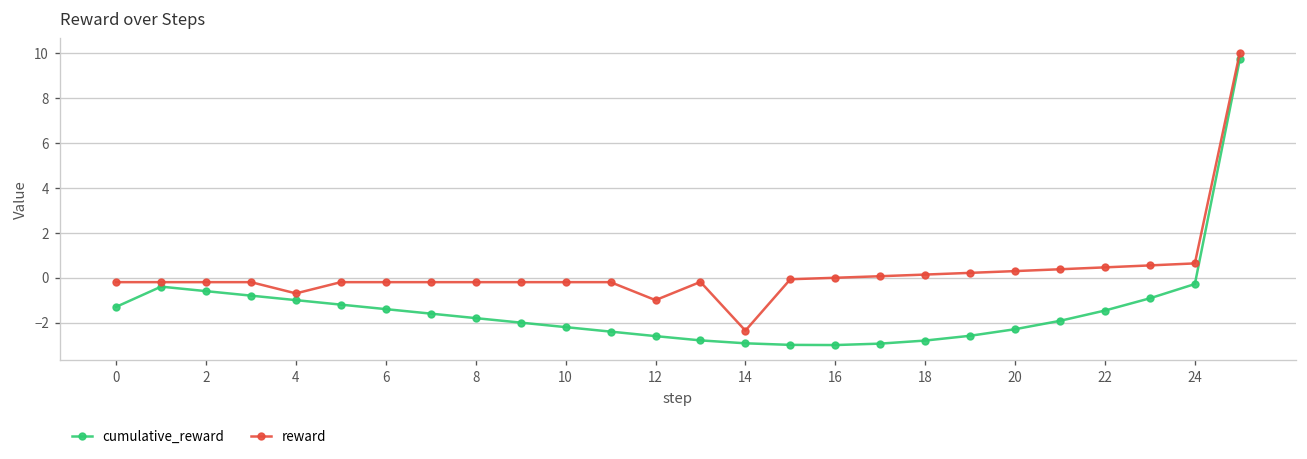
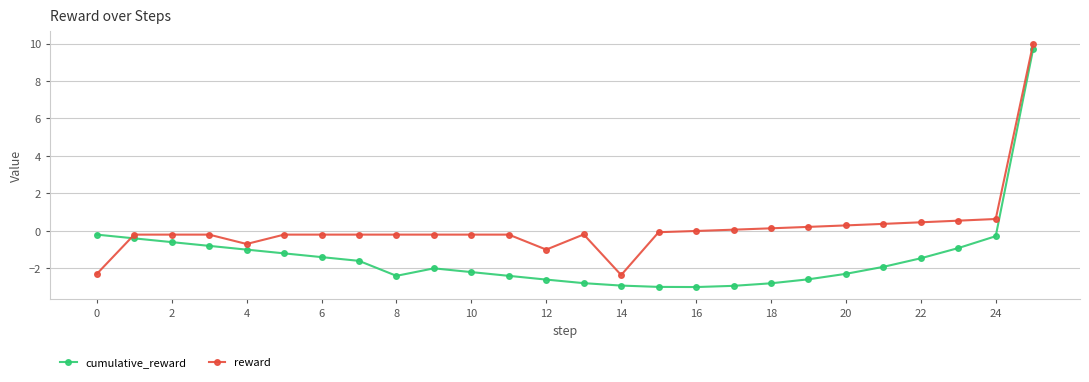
cumulative_reward, 0: -1.3 -> -0.2
reward, 0: -0.2 -> -2.3
cumulative_reward, 8: -1.8 -> -2.4
